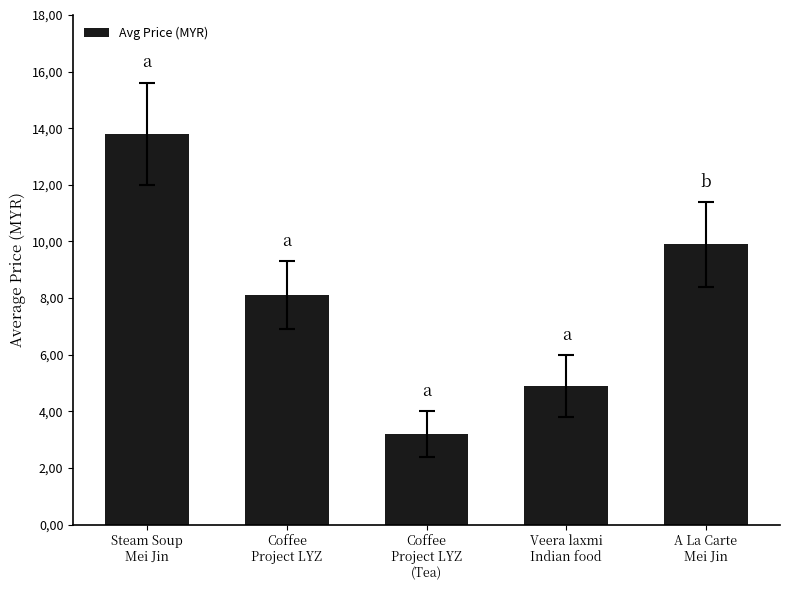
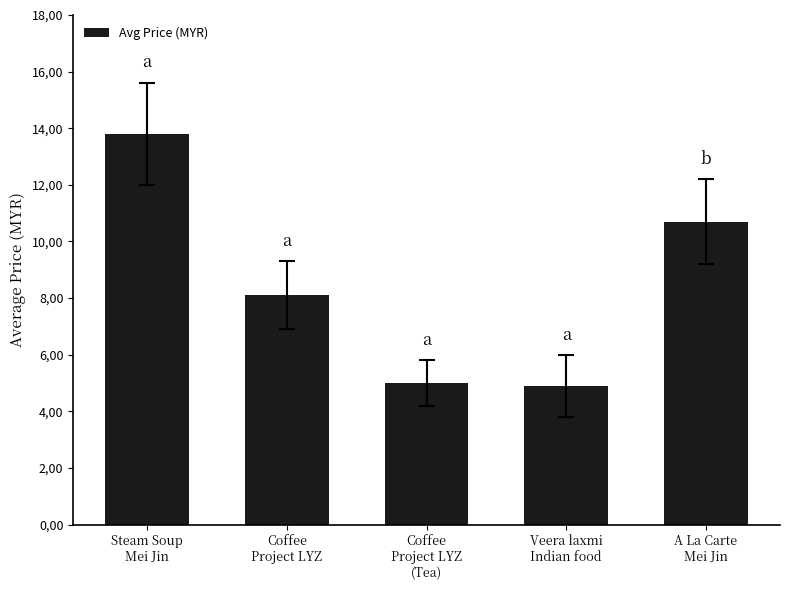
Avg Price (MYR), Coffee Project LYZ (Tea): 320 -> 500
Avg Price (MYR), A La Carte Mei Jin: 990 -> 1070
